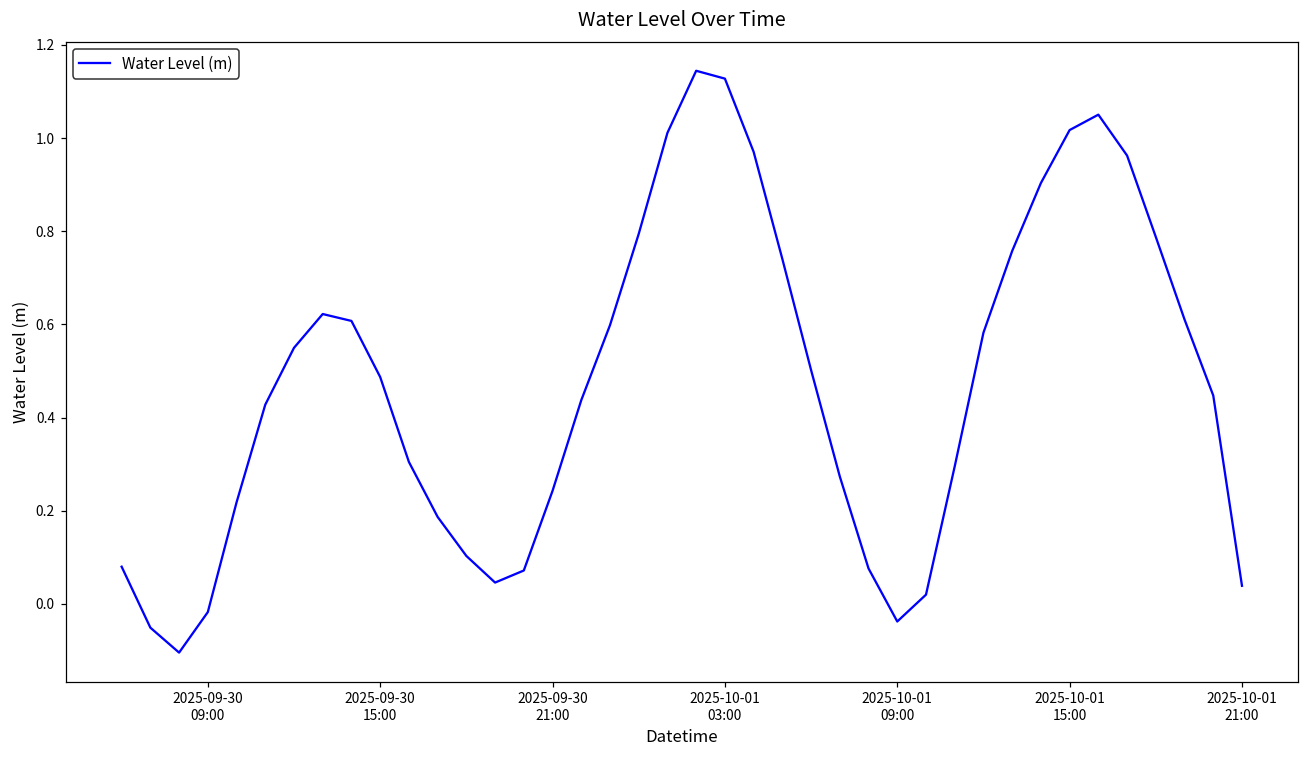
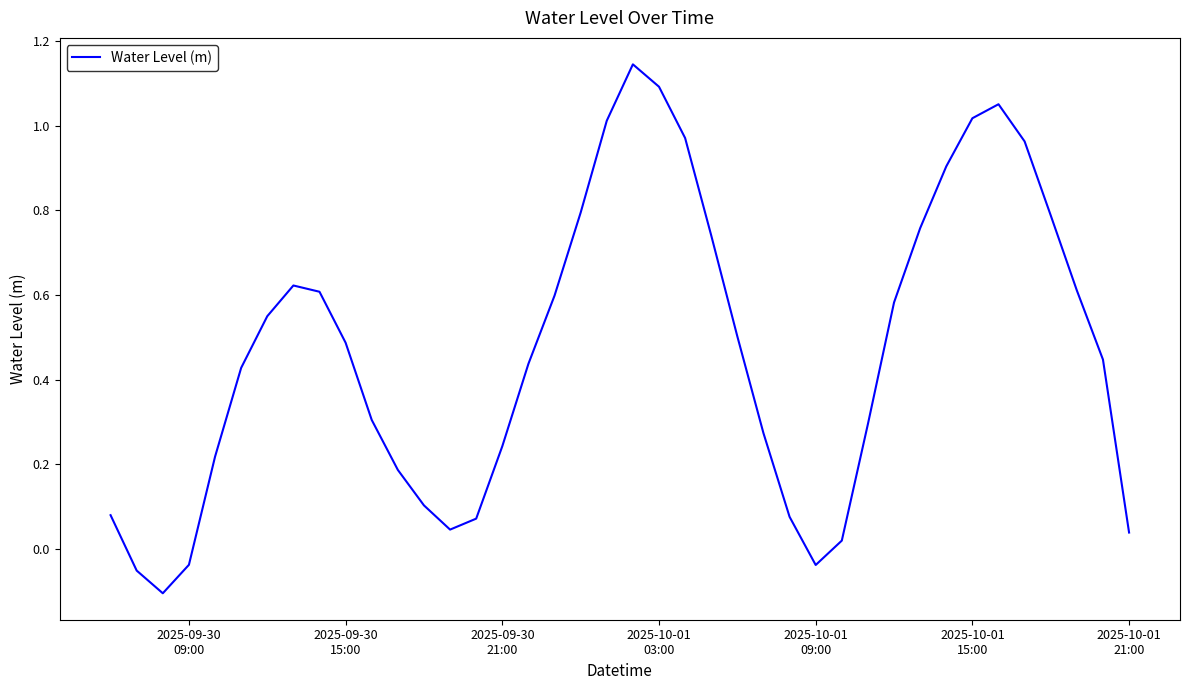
2025-09-30 09:00: -0.02 -> -0.04
2025-10-01 03:00: 1.13 -> 1.09
